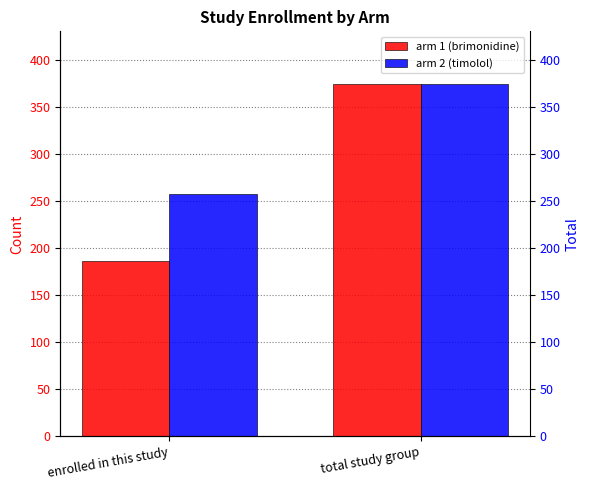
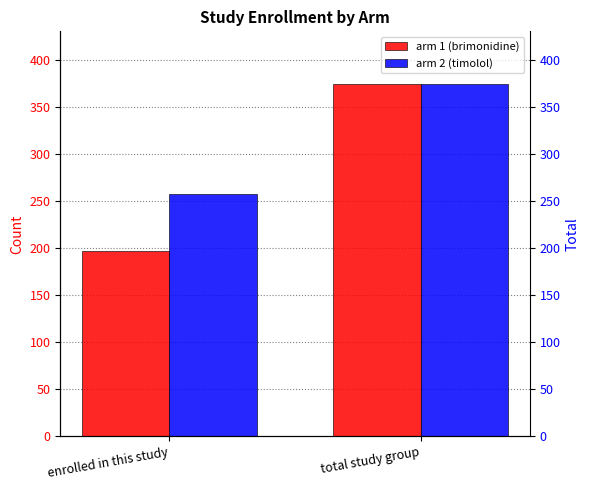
arm 1 (brimonidine), enrolled in this study: 190 -> 200
